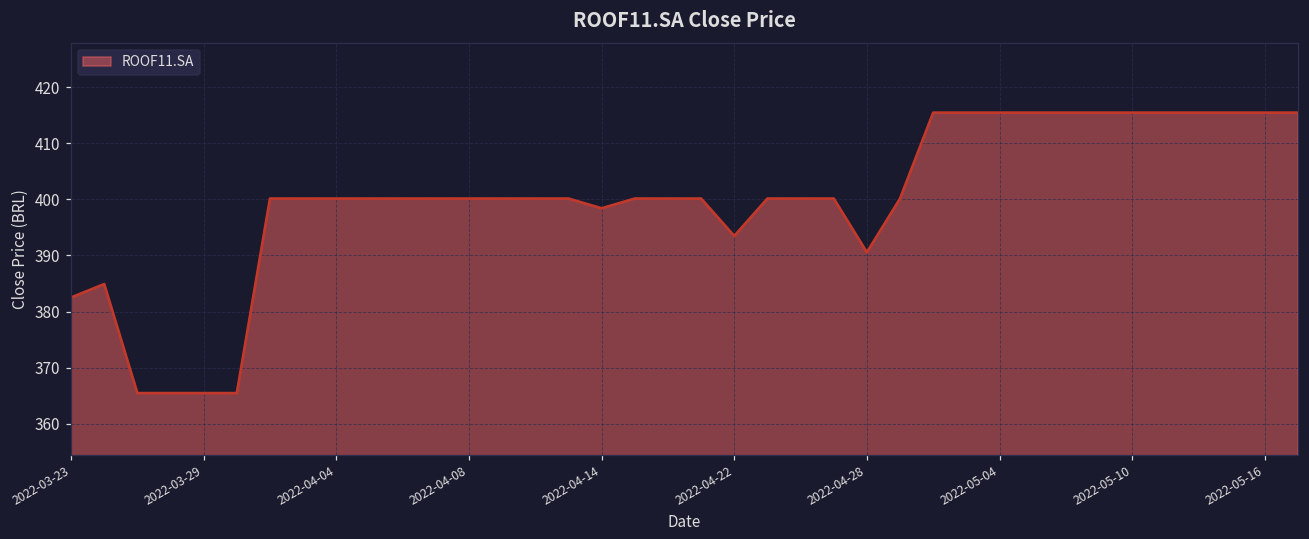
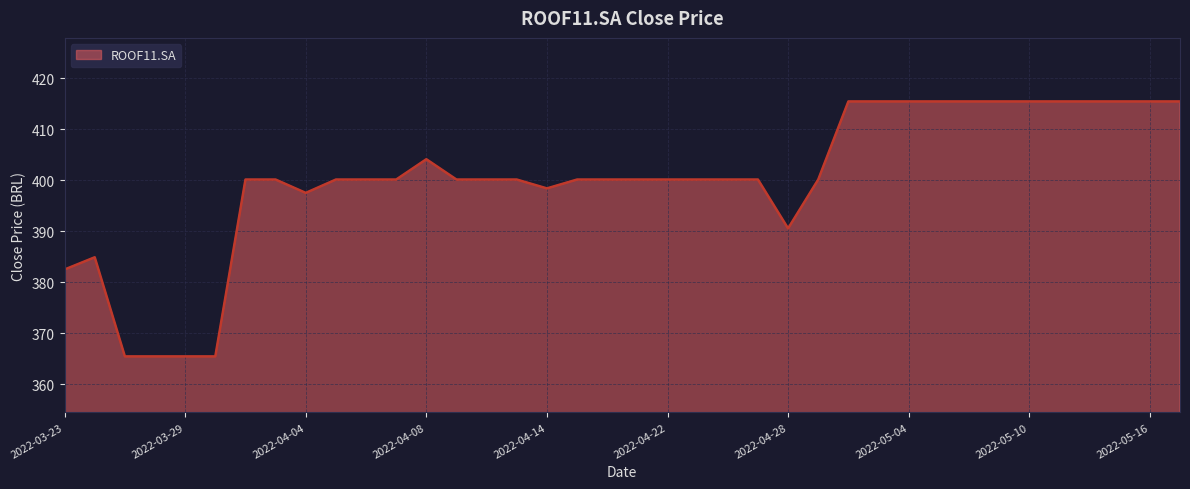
2022-04-04: 400 -> 398
2022-04-08: 400 -> 404
2022-04-22: 393 -> 400
